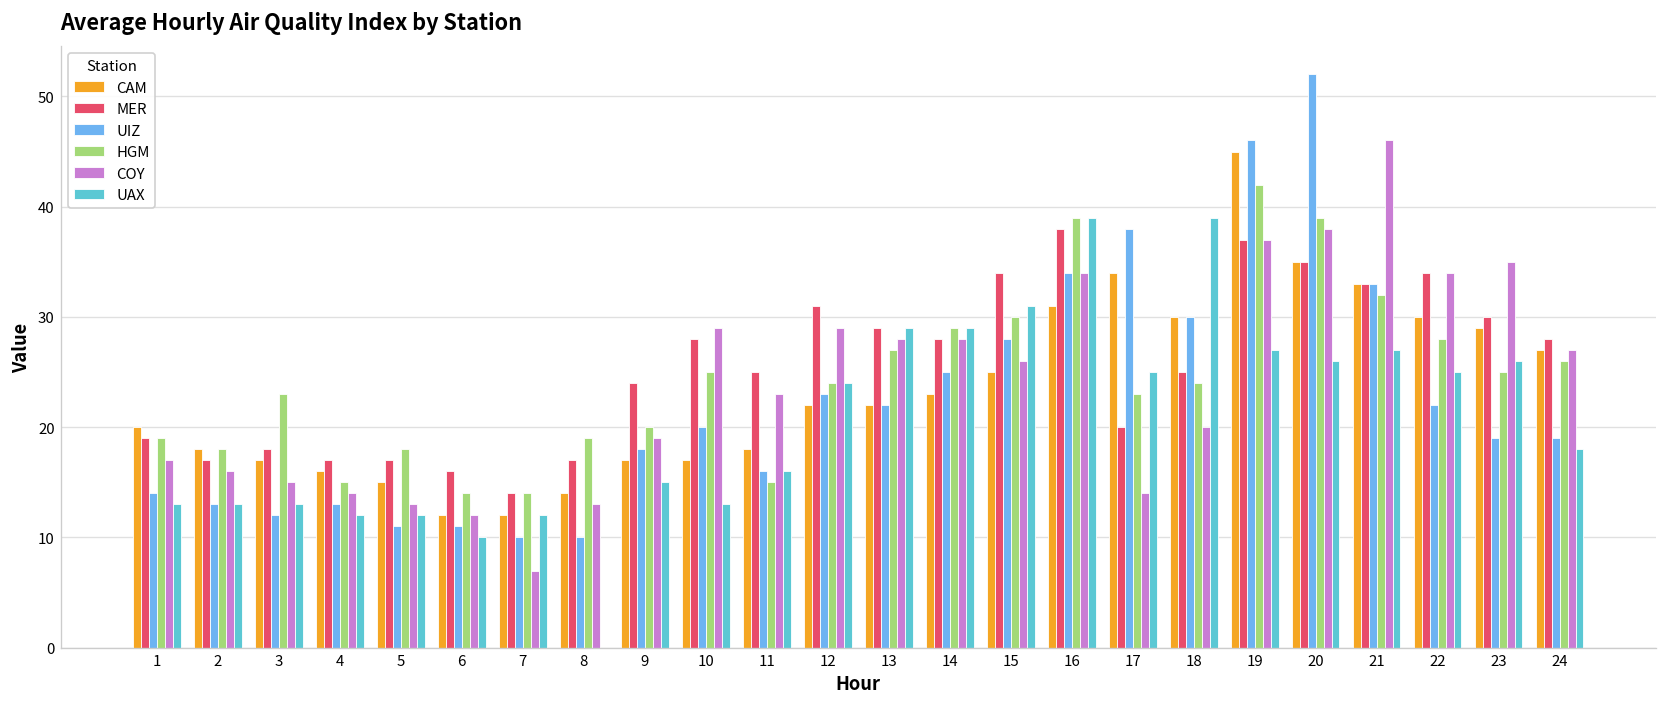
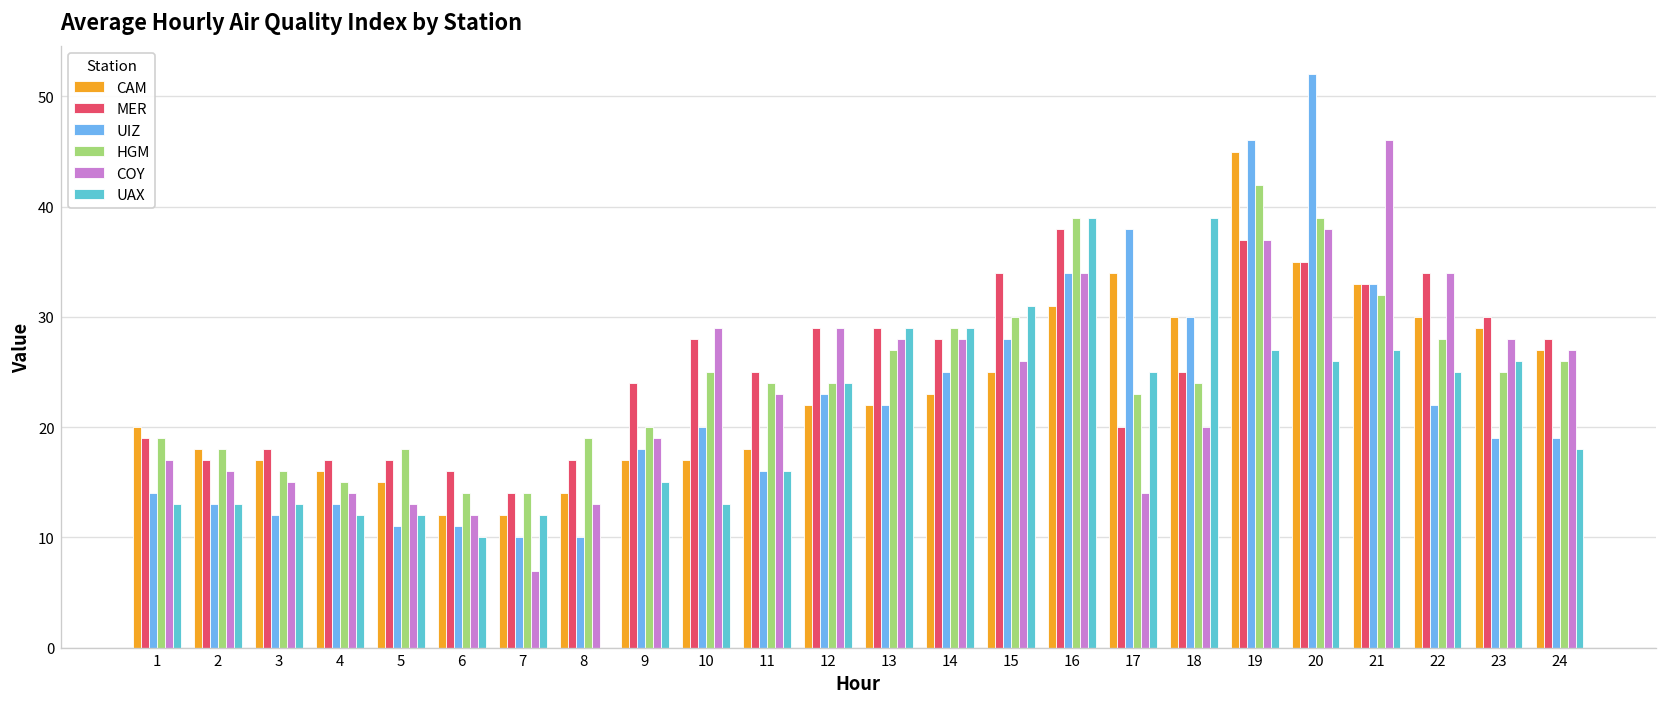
HGM, 3: 23 -> 16
HGM, 11: 15 -> 24
MER, 12: 31 -> 29
COY, 23: 35 -> 28
